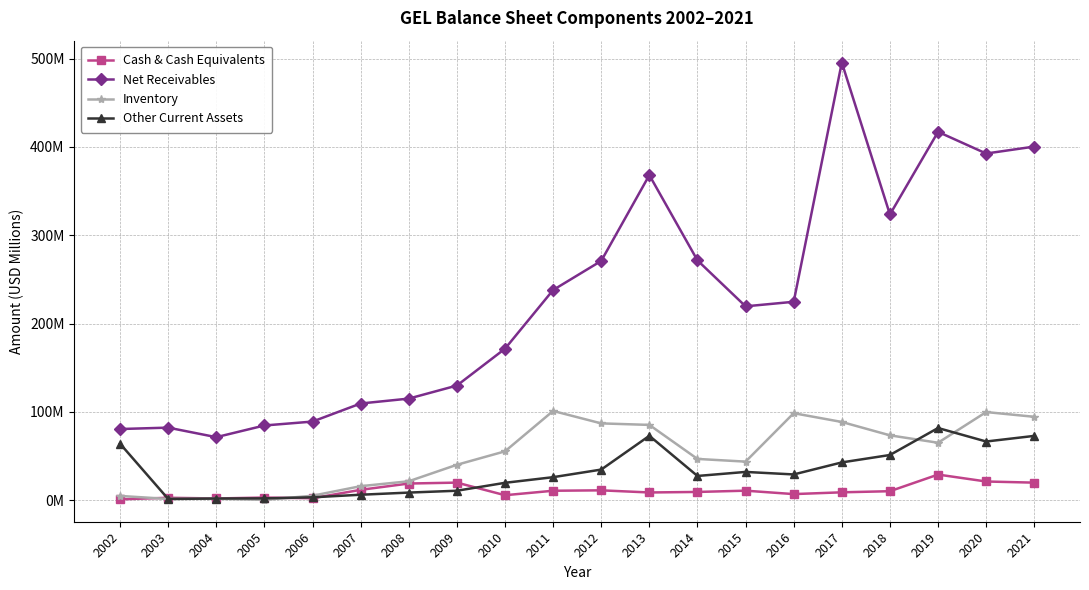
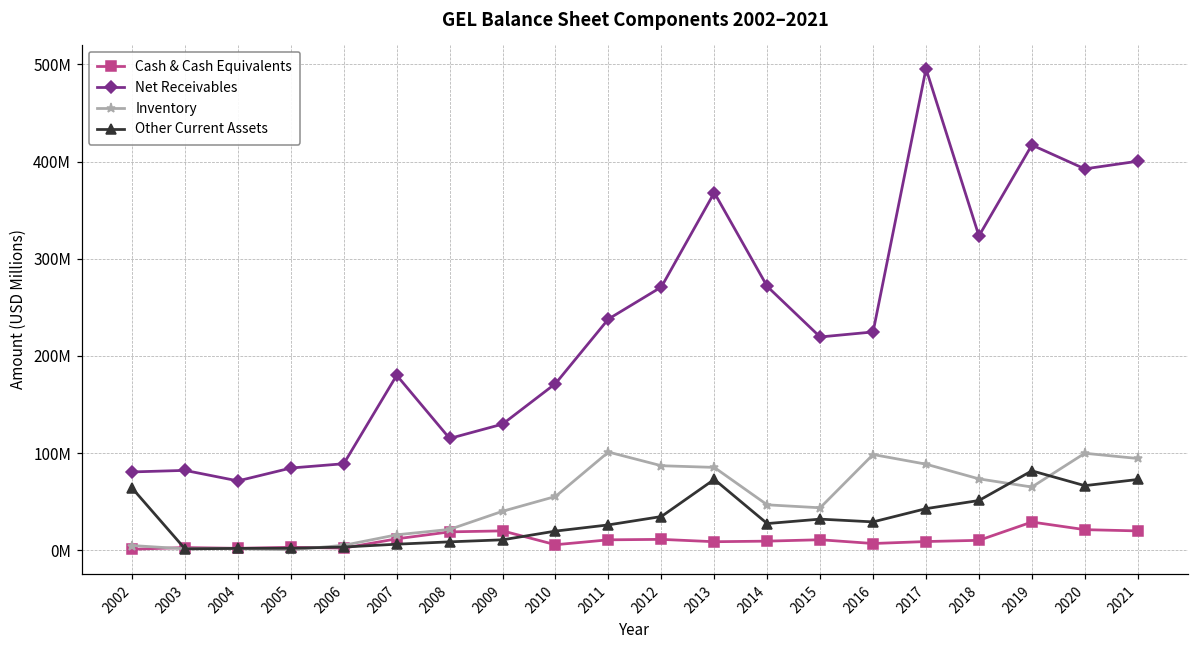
Net Receivables, 2007: 110000000 -> 180000000
